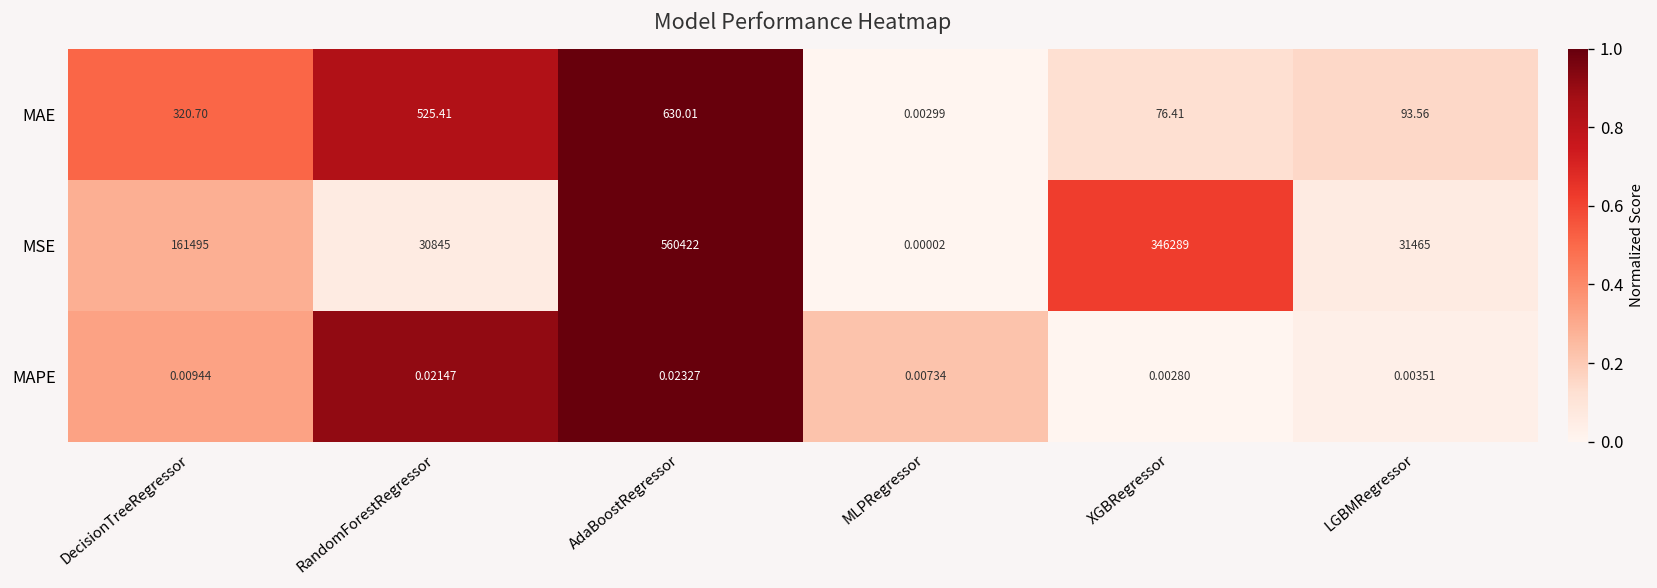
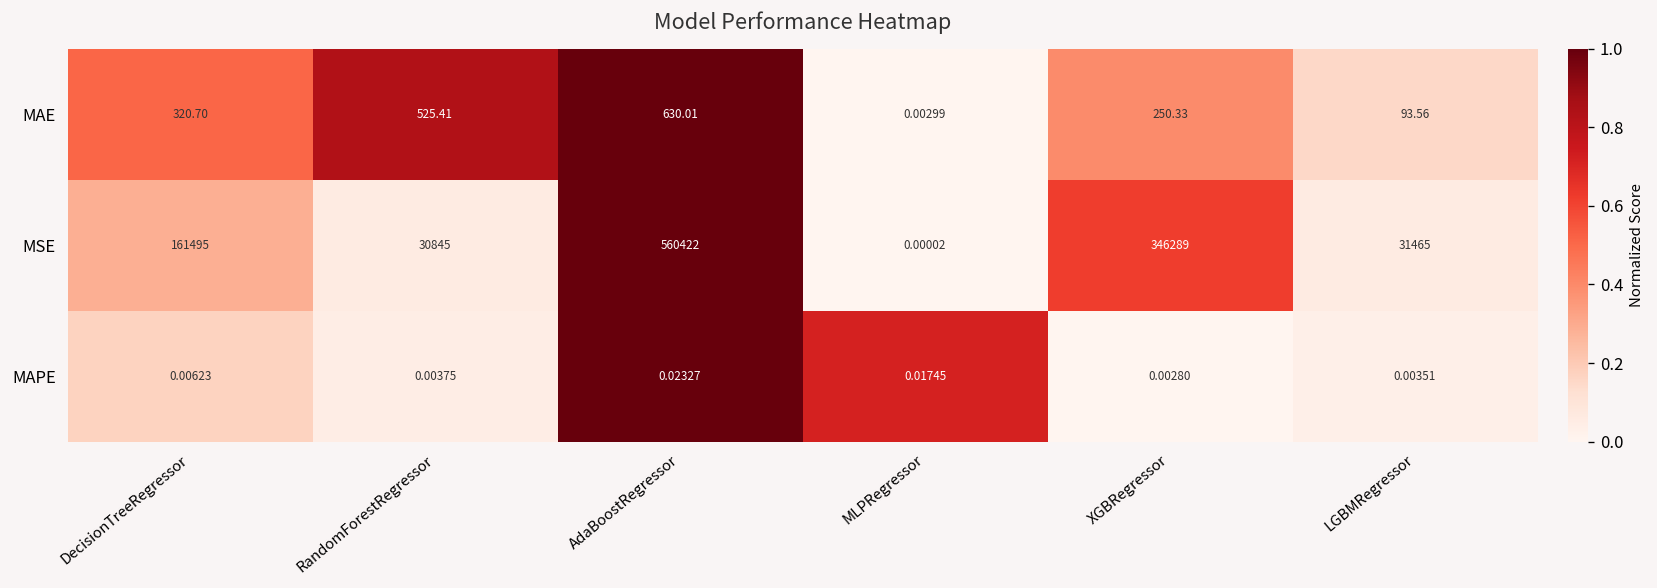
MAE, XGBRegressor: 76.41 -> 250.33
MAPE, DecisionTreeRegressor: 0.00944 -> 0.00623
MAPE, RandomForestRegressor: 0.02147 -> 0.00375
MAPE, MLPRegressor: 0.00734 -> 0.01745
